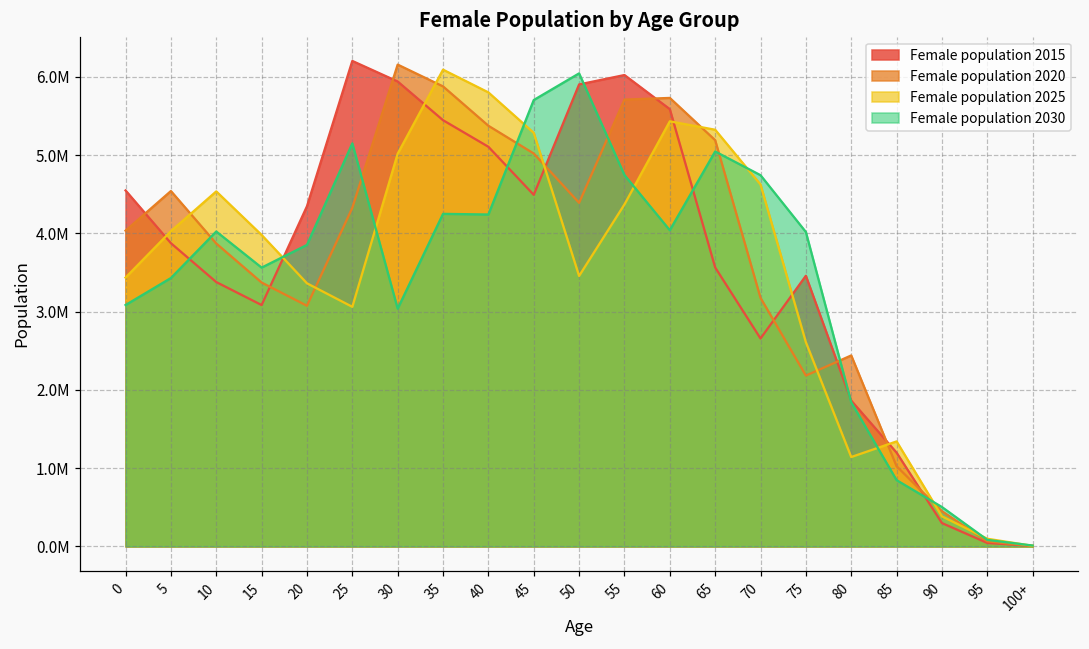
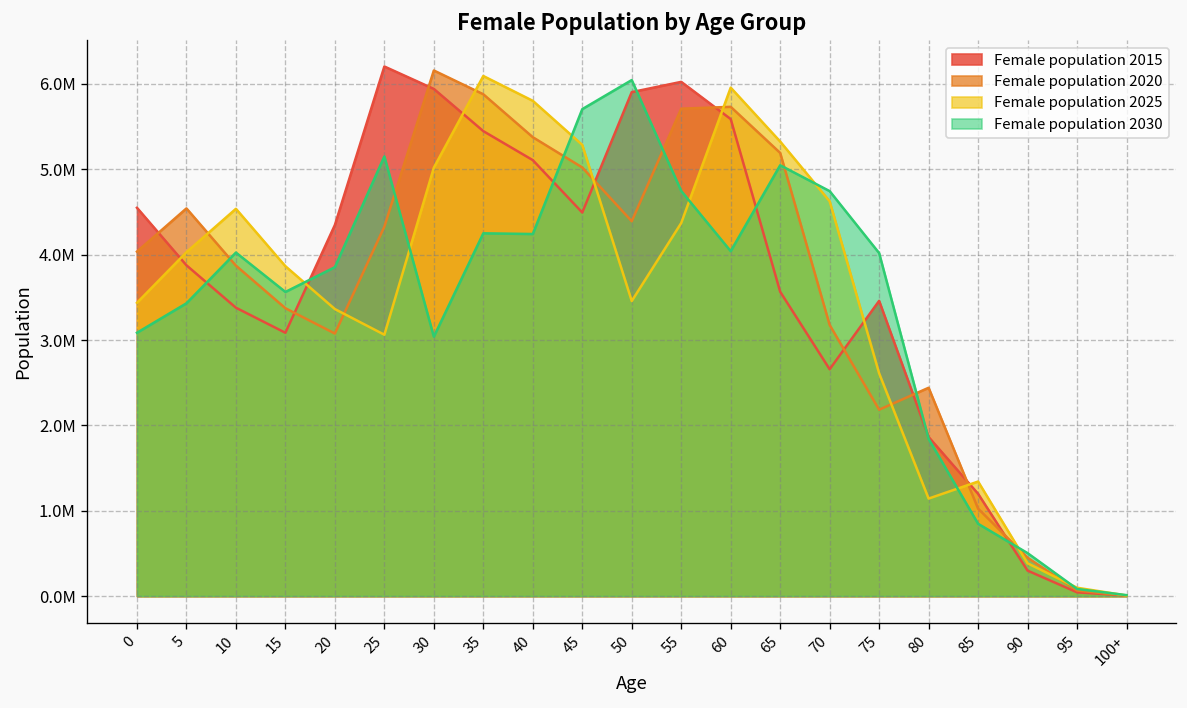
Female population 2025, 15: 4000000 -> 3900000
Female population 2025, 60: 5400000 -> 6000000
